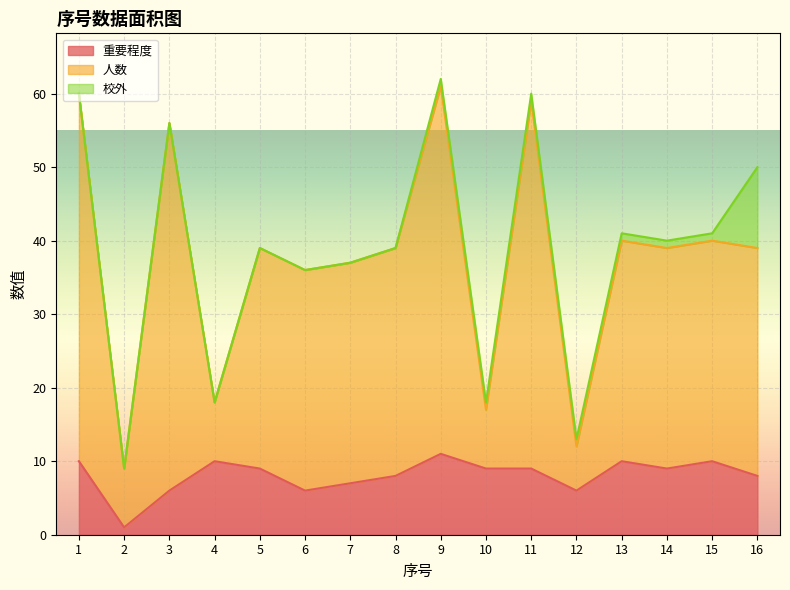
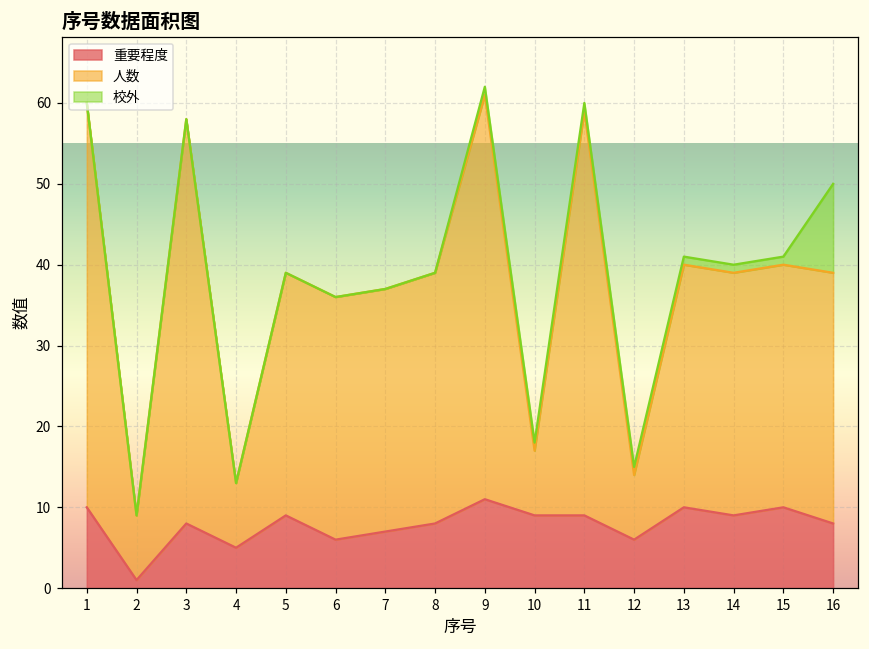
重要程度, 3: 6 -> 8
重要程度, 4: 10 -> 5
人数, 12: 6 -> 8
